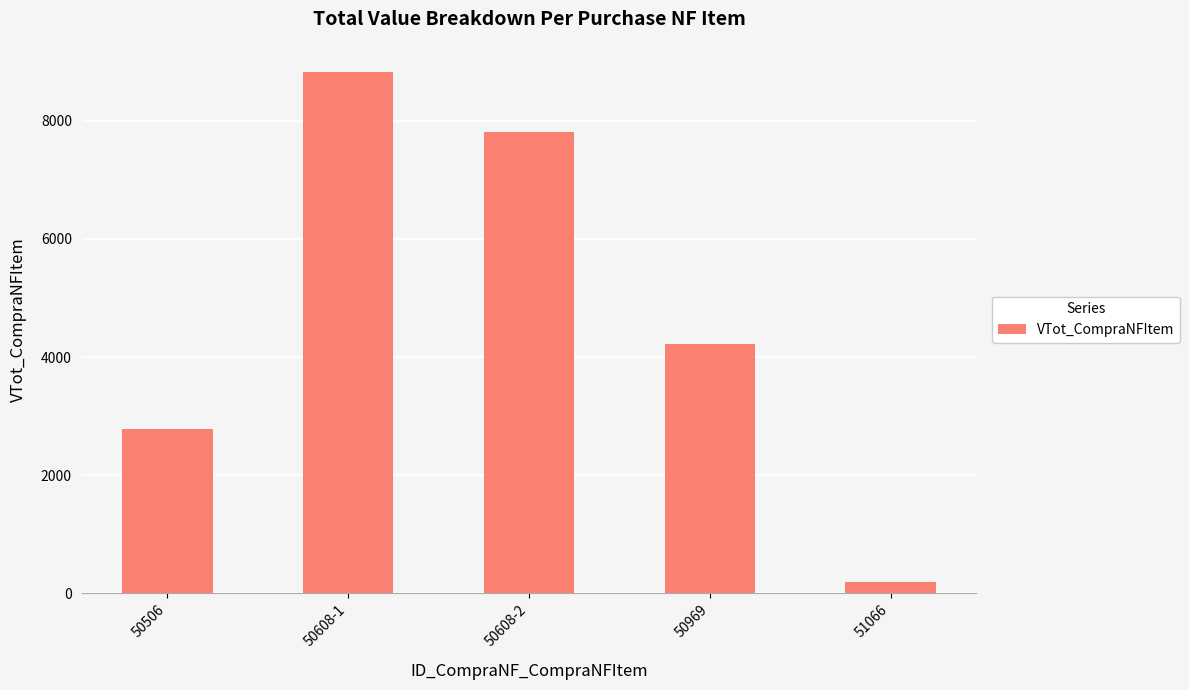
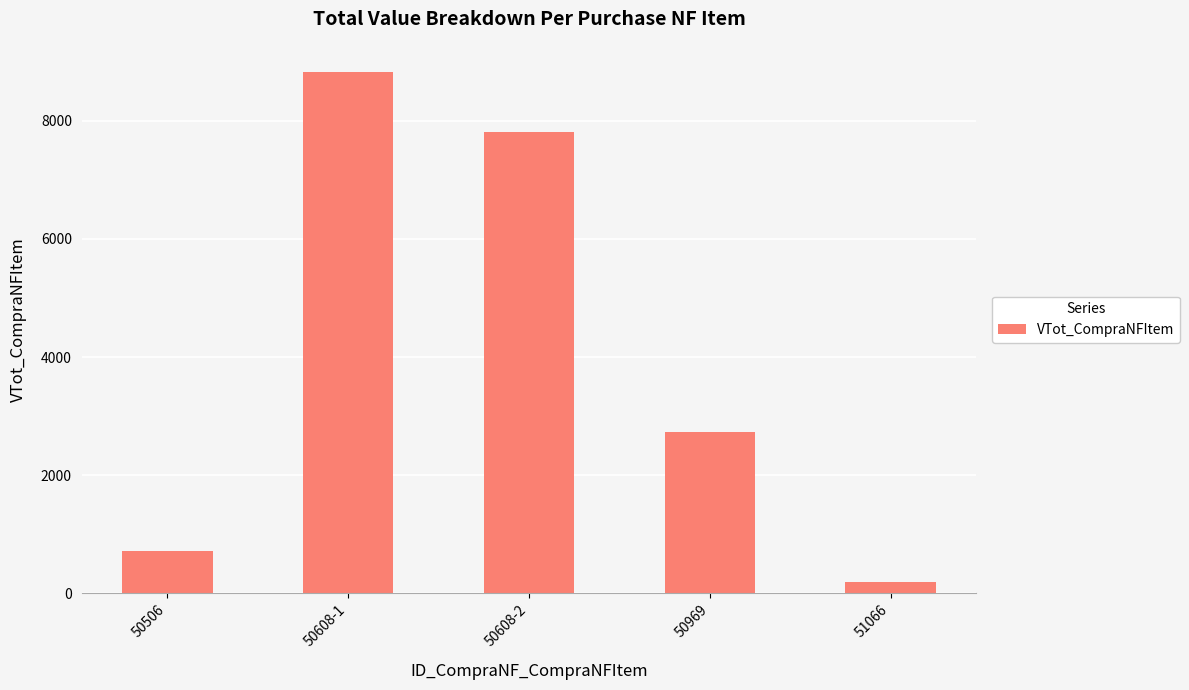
50506: 2800 -> 700
50969: 4200 -> 2700
